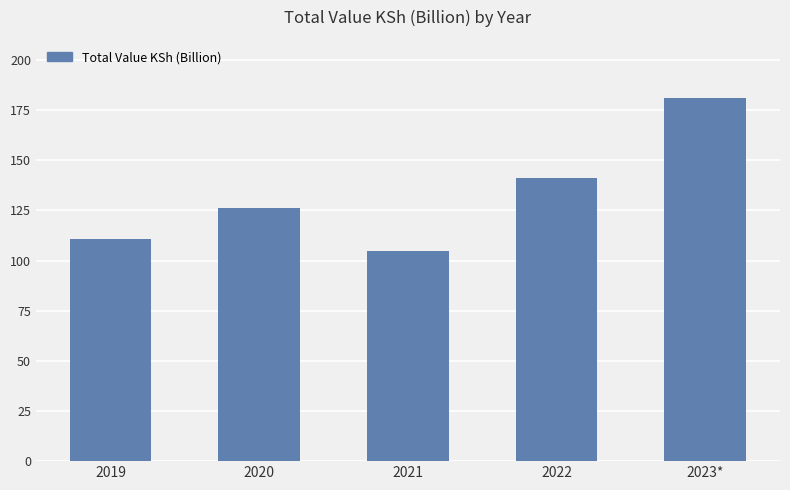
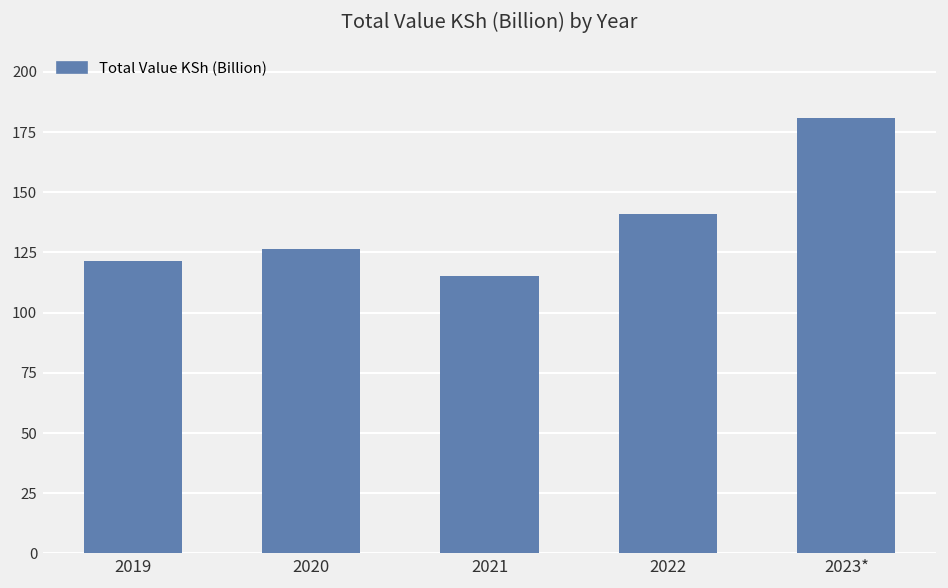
2019: 111 -> 121
2021: 105 -> 115
